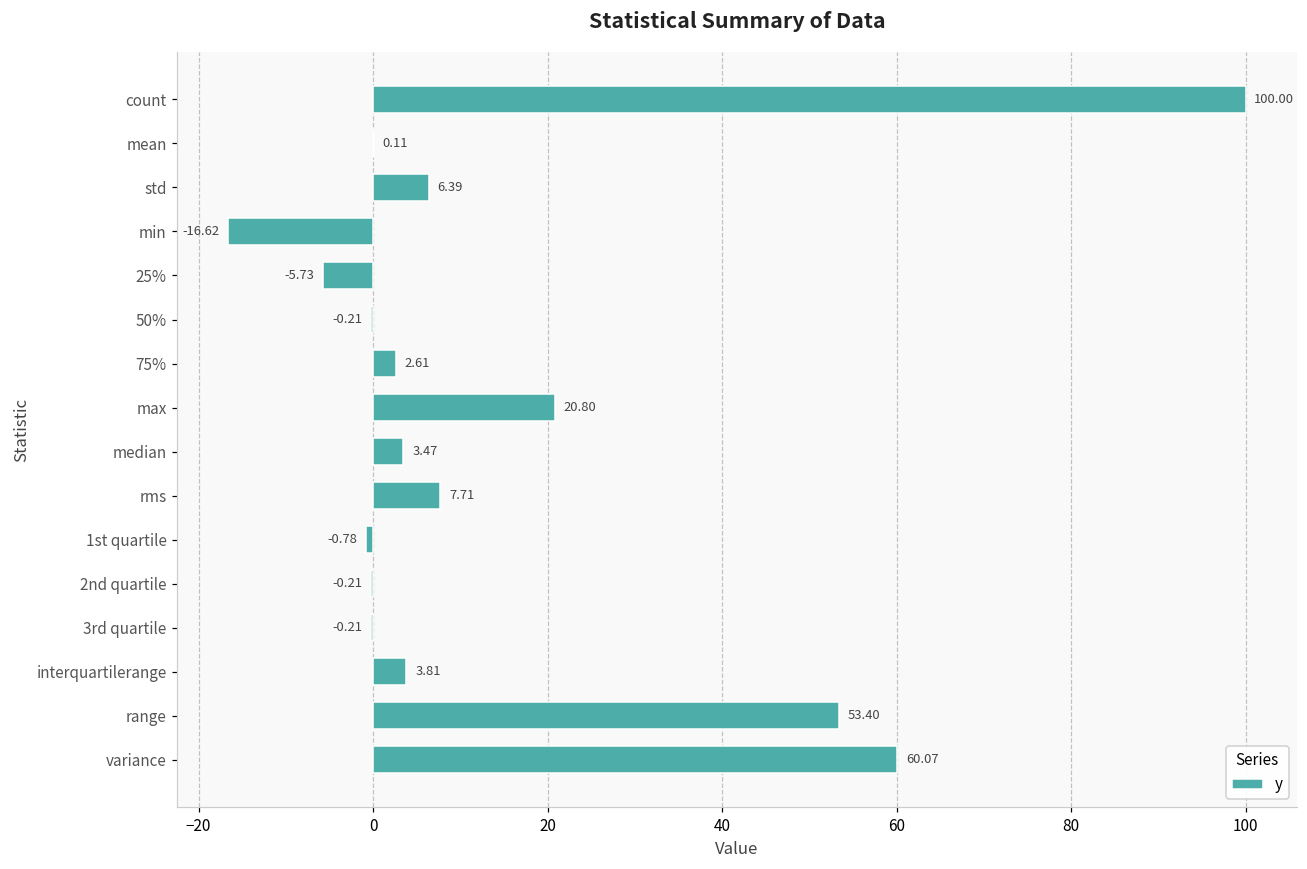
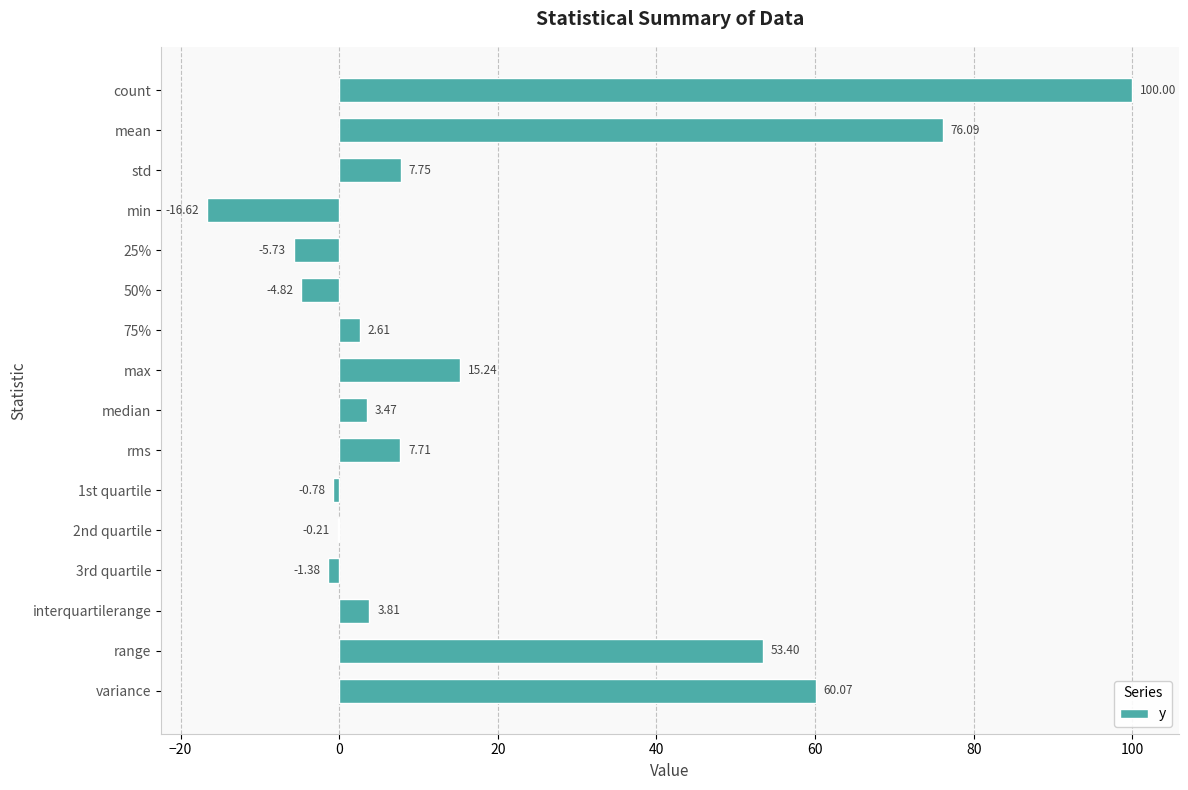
mean: 0.11 -> 76.09
std: 6.39 -> 7.75
50%: -0.21 -> -4.82
max: 20.80 -> 15.24
3rd quartile: -0.21 -> -1.38
